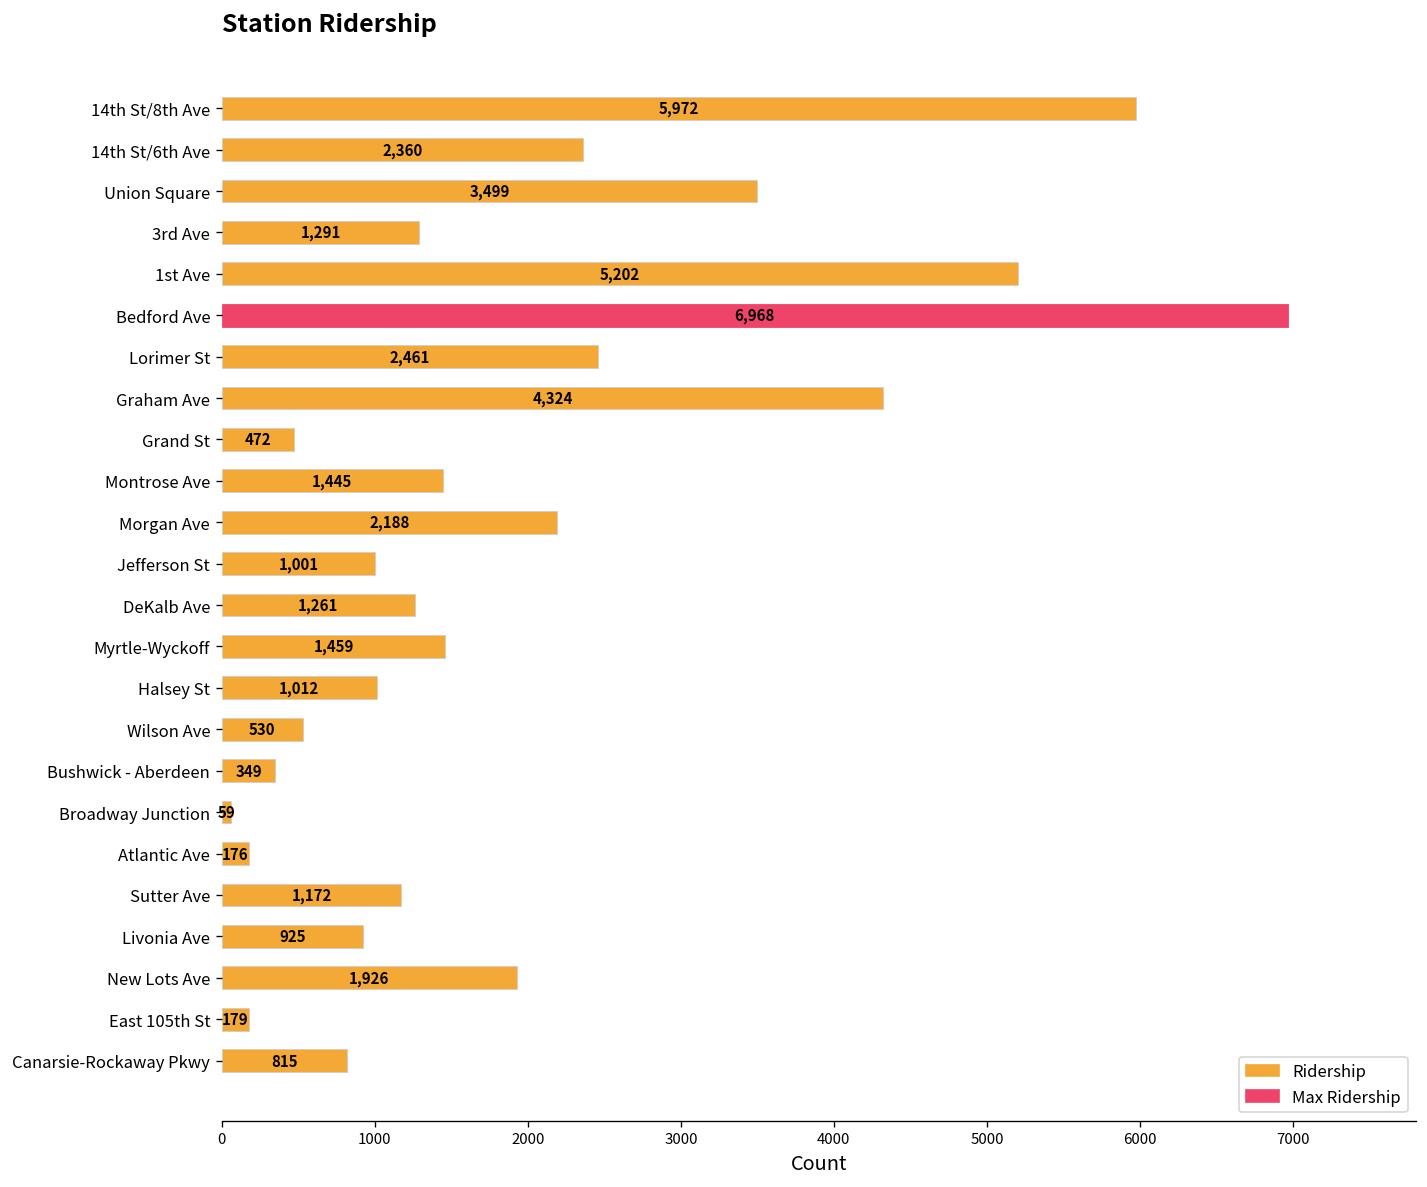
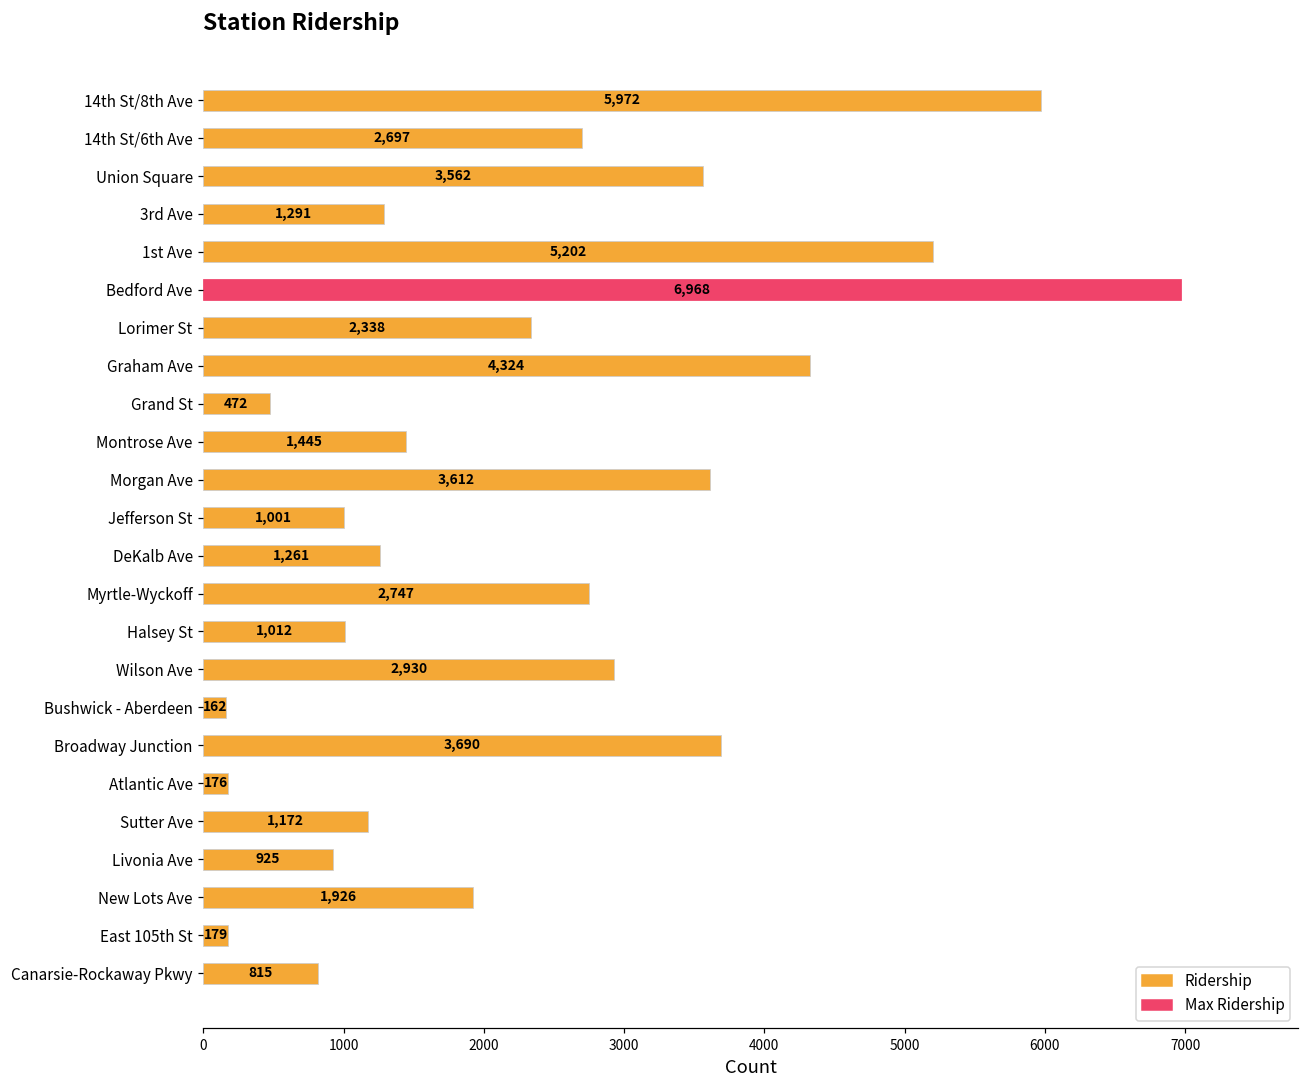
14th St/6th Ave: 2,360 -> 2,697
Union Square: 3,499 -> 3,562
Lorimer St: 2,461 -> 2,338
Morgan Ave: 2,188 -> 3,612
Myrtle-Wyckoff: 1,459 -> 2,747
Wilson Ave: 530 -> 2,930
Bushwick - Aberdeen: 349 -> 162
Broadway Junction: 59 -> 3,690
